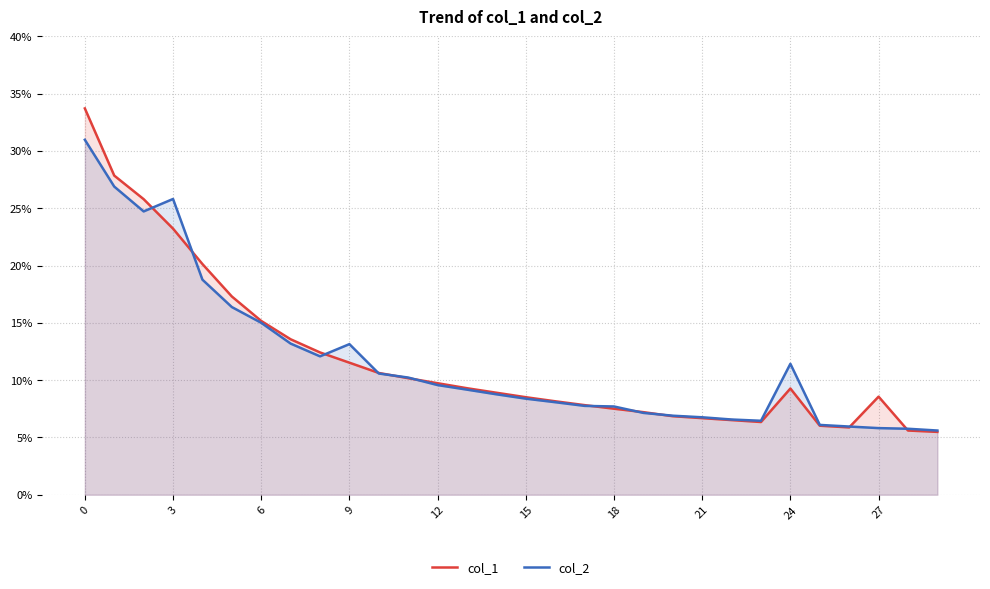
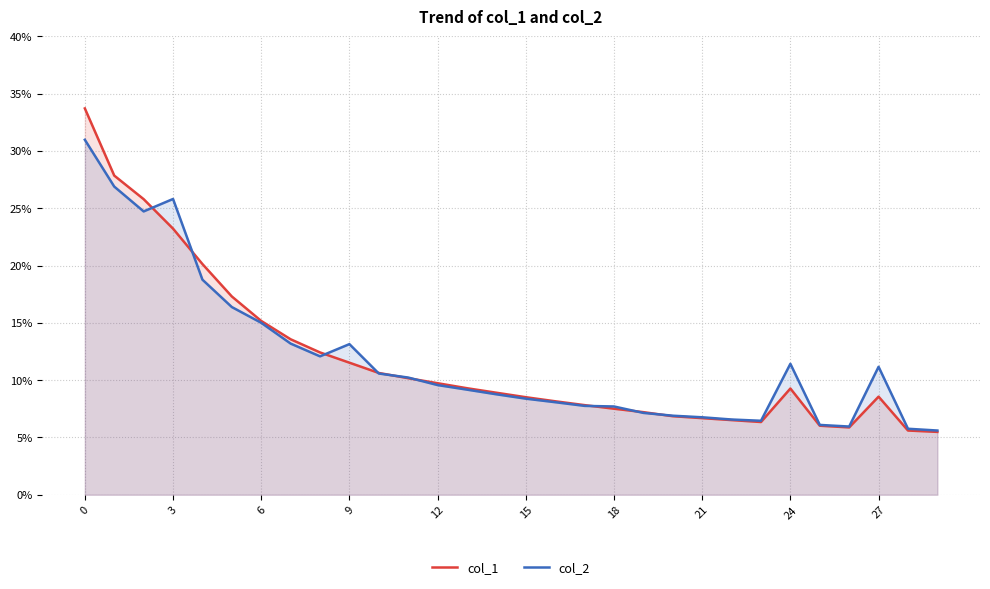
col_2, 27: 5.8% -> 11.2%
